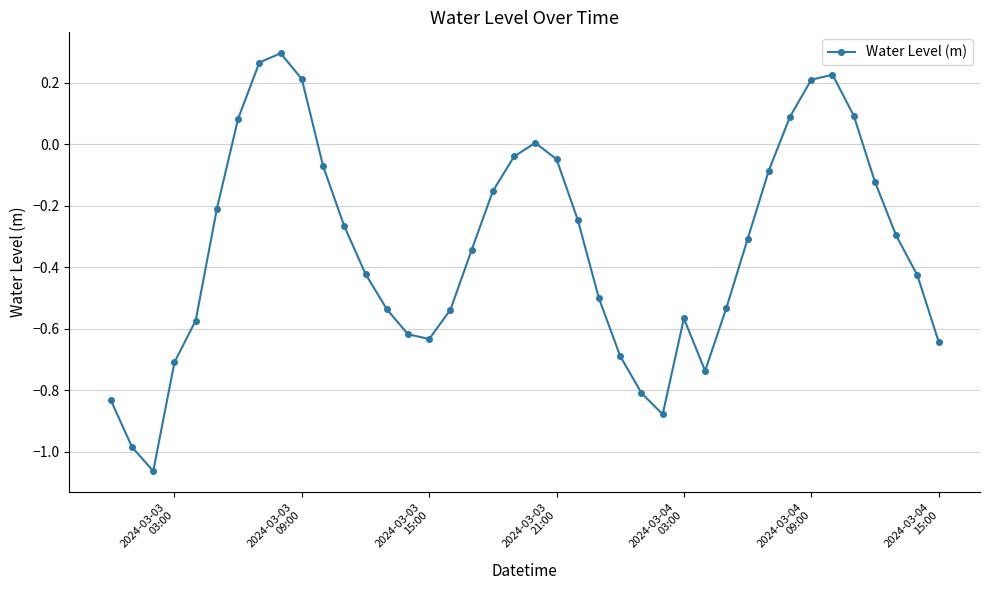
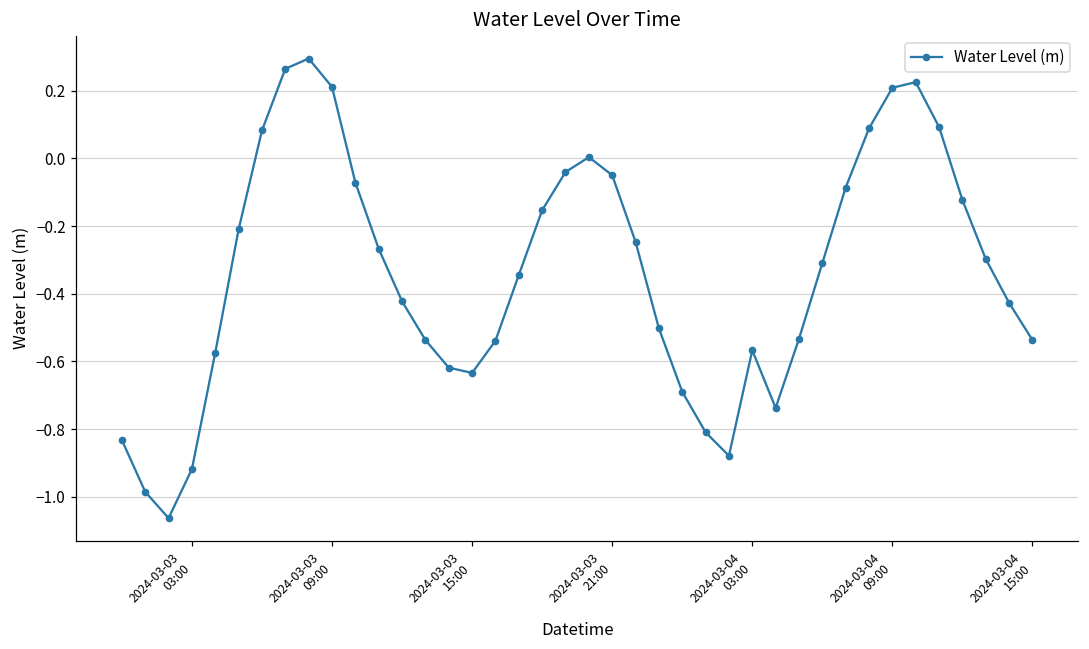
2024-03-03 03:00: -0.71 -> -0.92
2024-03-04 15:00: -0.64 -> -0.54
